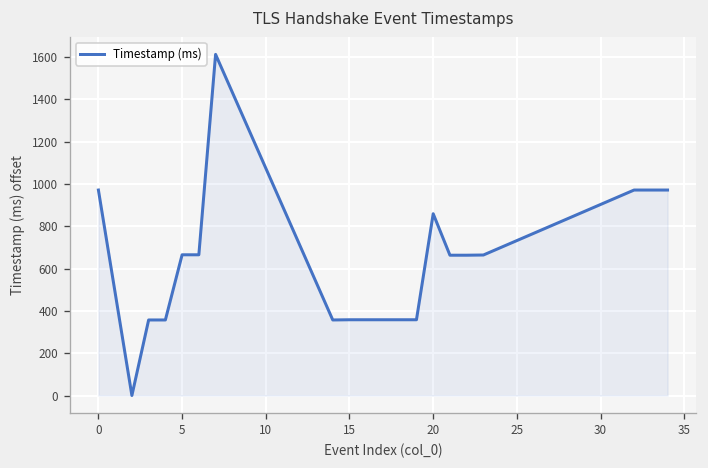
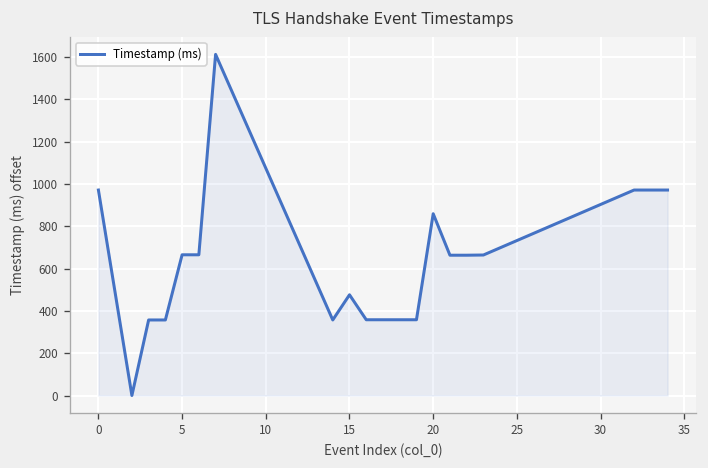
15: 360 -> 480
